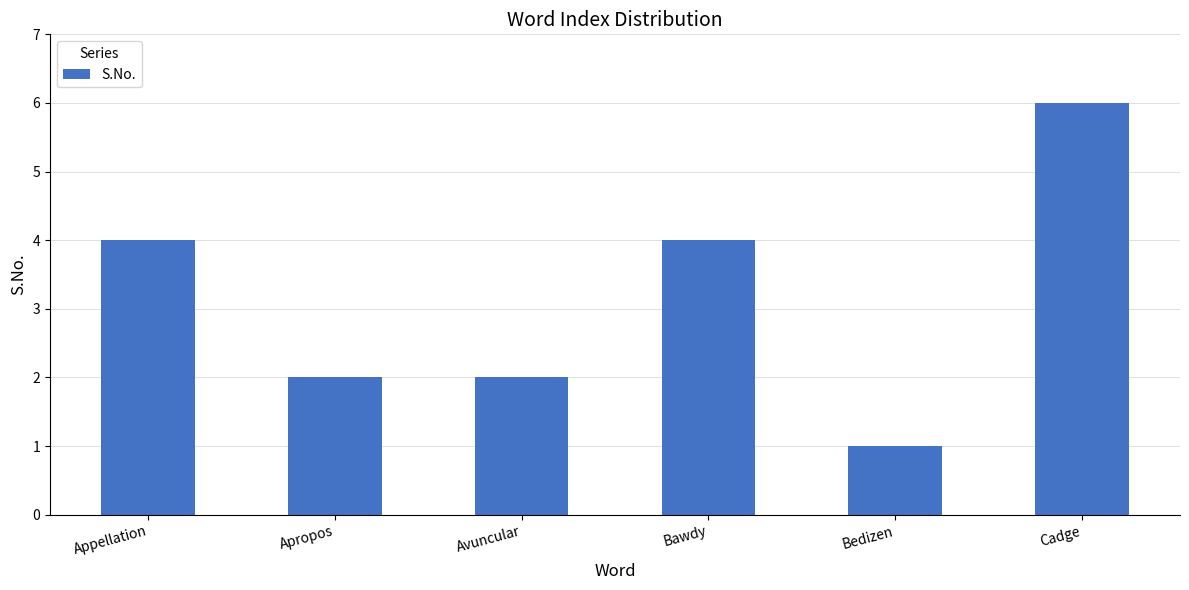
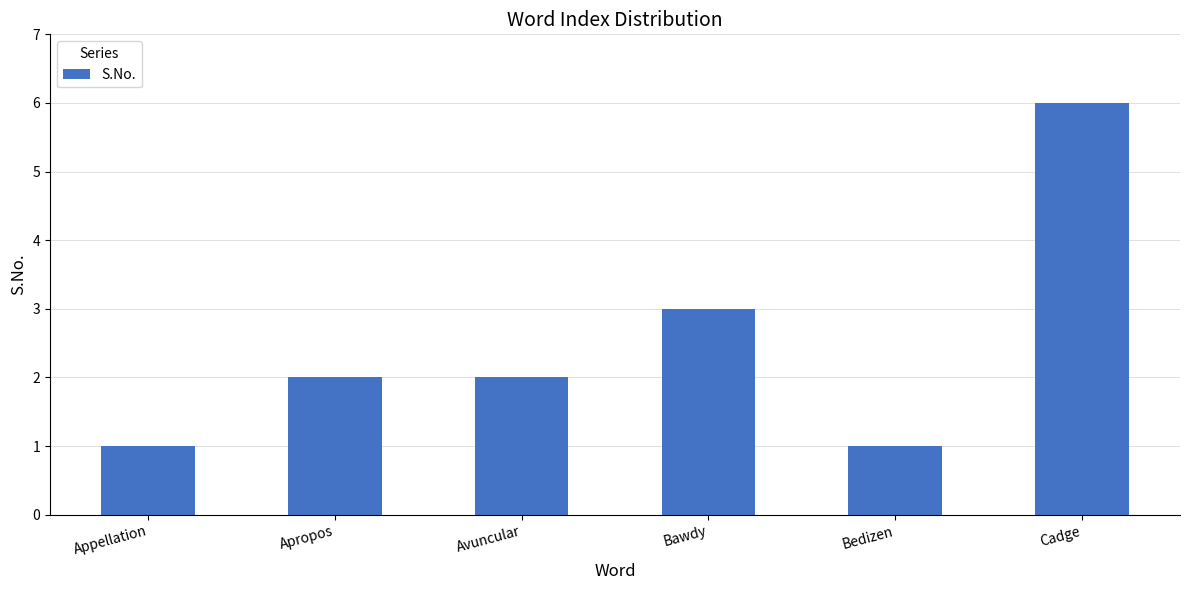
Appellation: 4 -> 1
Bawdy: 4 -> 3
